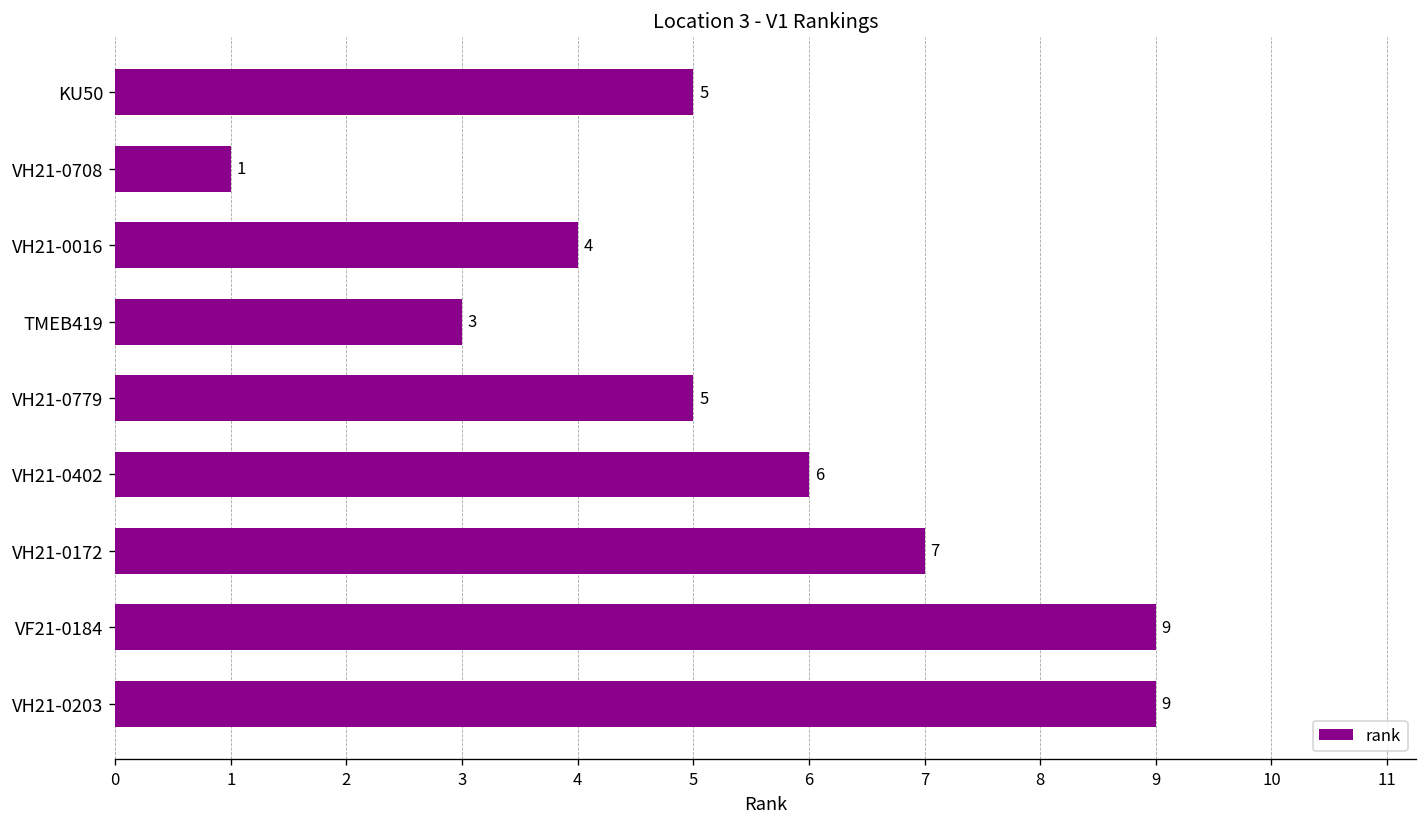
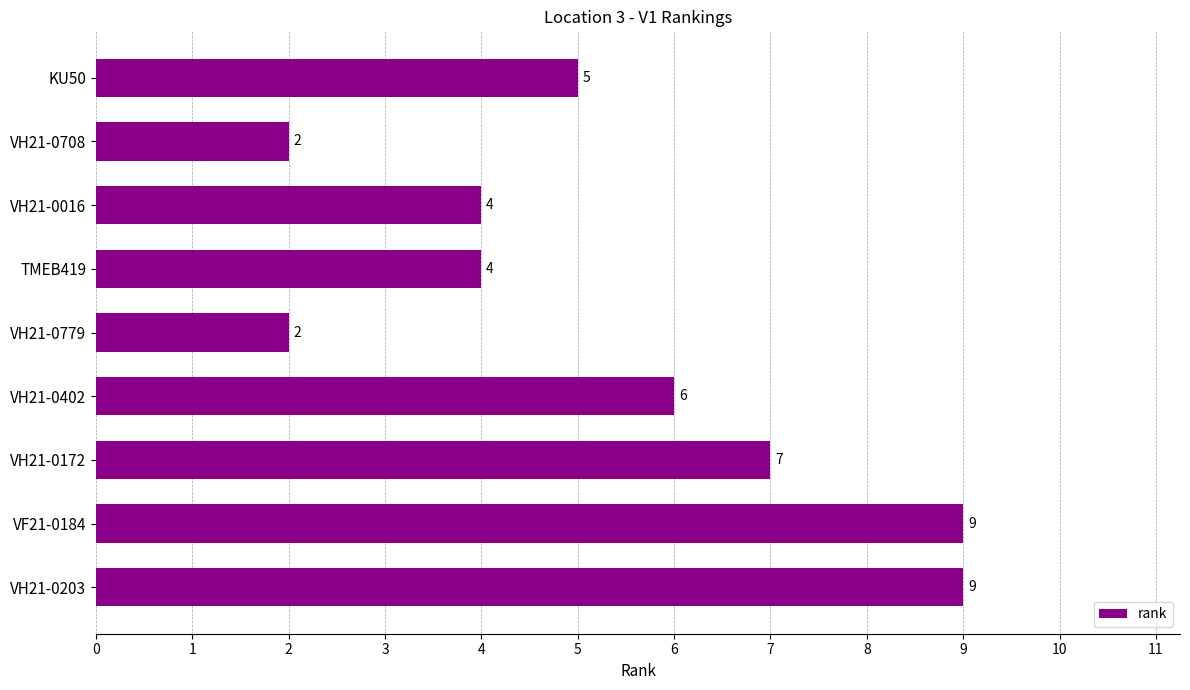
VH21-0708: 1 -> 2
TMEB419: 3 -> 4
VH21-0779: 5 -> 2
